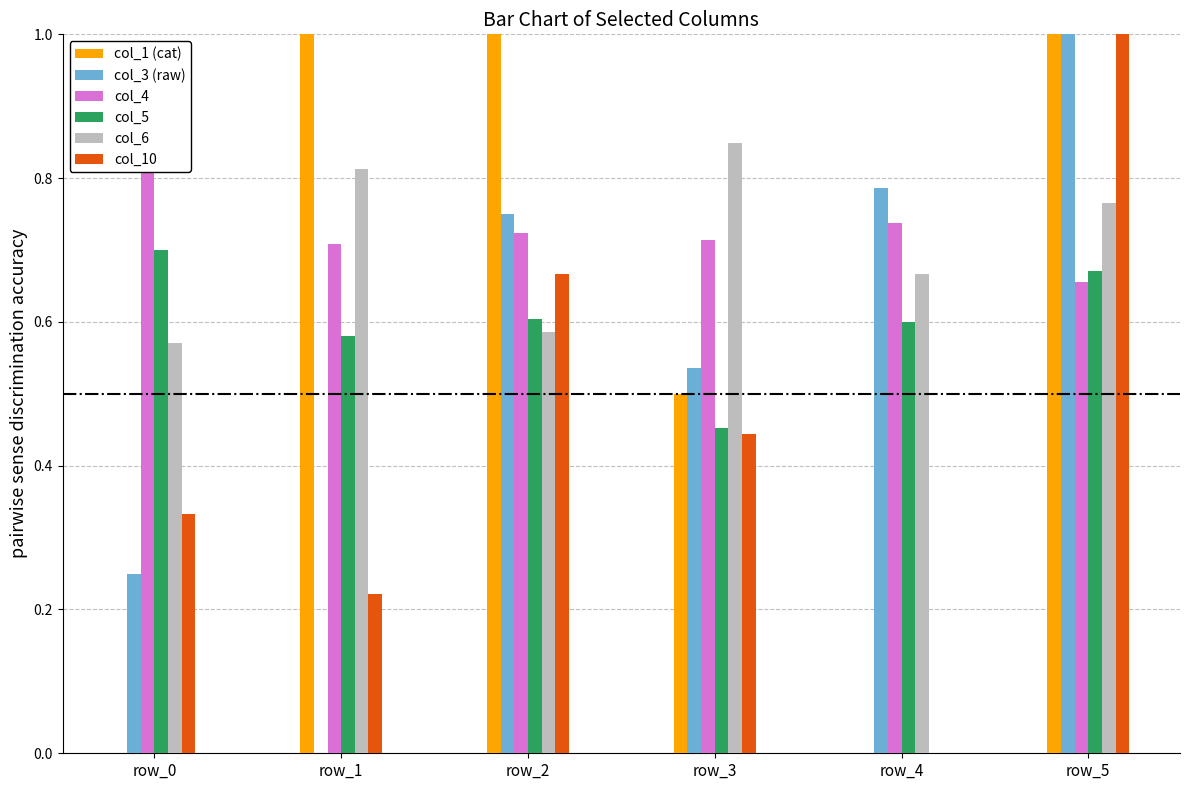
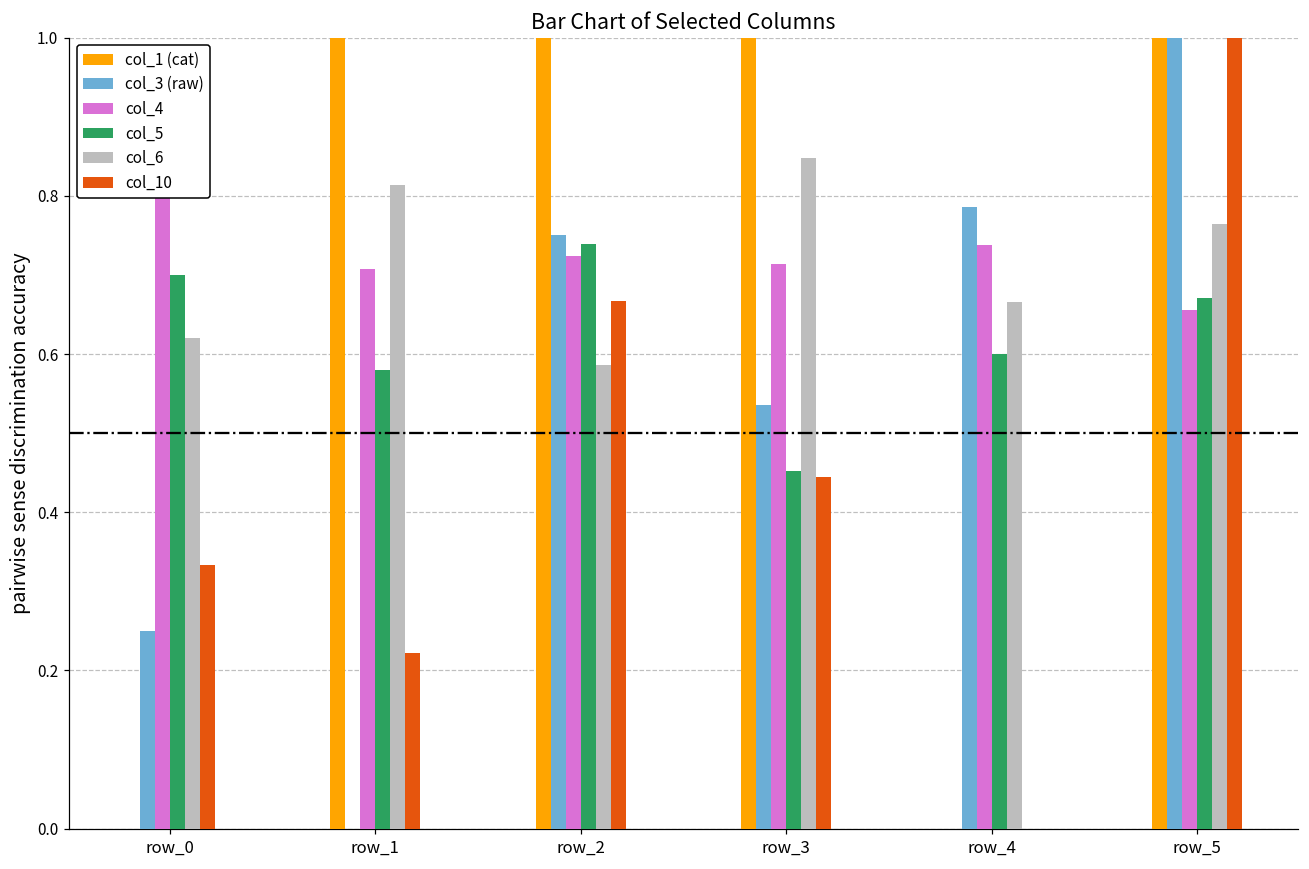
col_6, row_0: 0.57 -> 0.62
col_5, row_2: 0.60 -> 0.74
col_1 (cat), row_3: 0.50 -> 1.00
